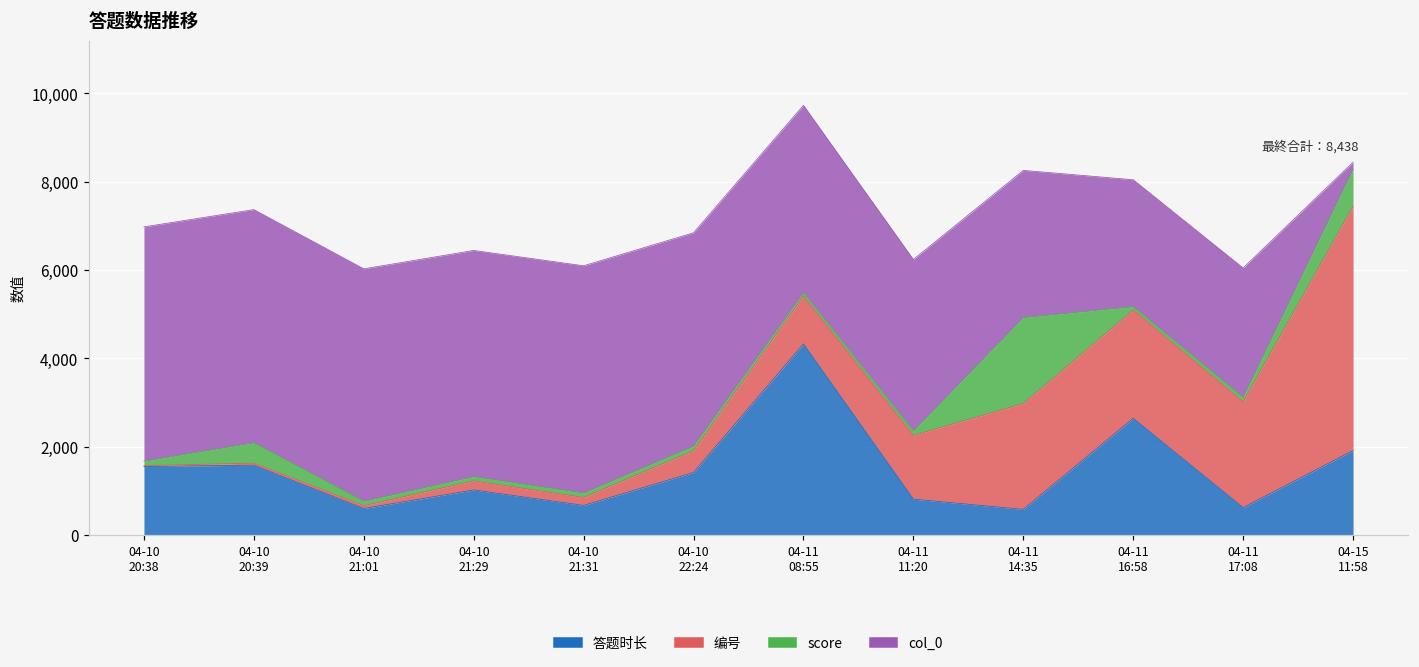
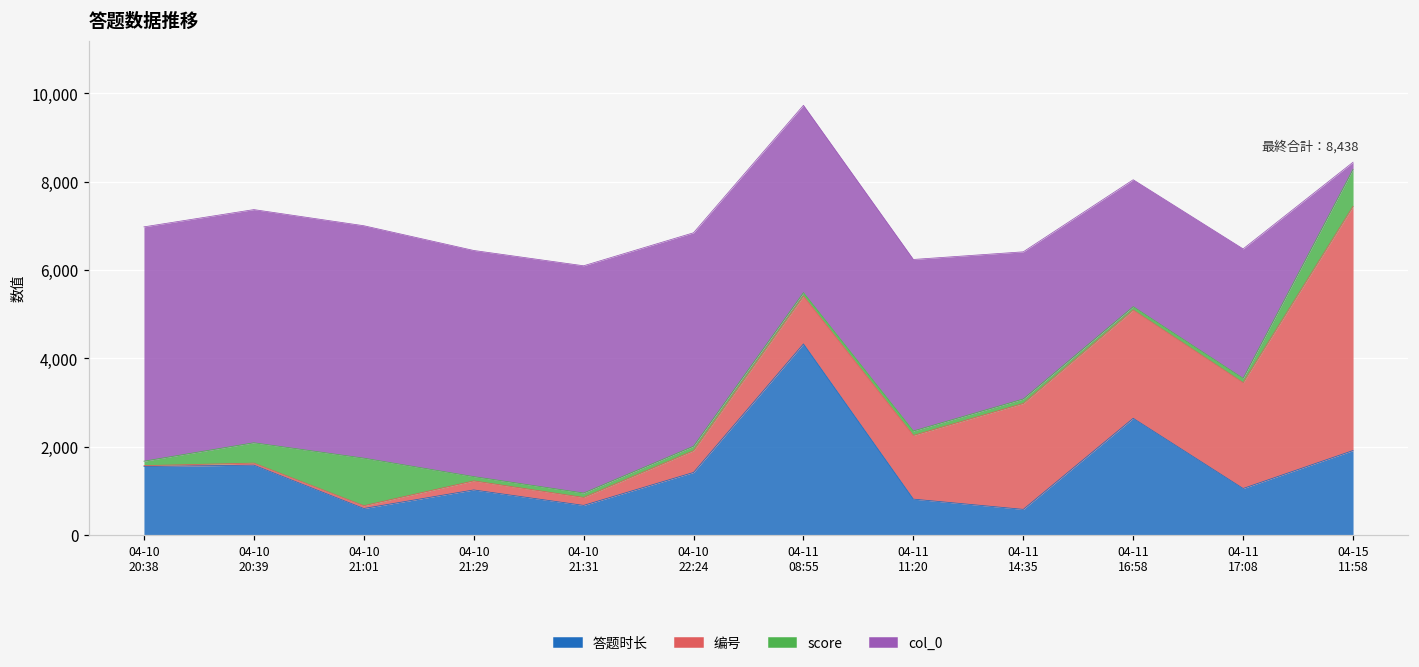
score, 04-10 21:01: 100 -> 1,100
score, 04-11 14:35: 1,900 -> 100
答题时长, 04-11 17:08: 600 -> 1,100
